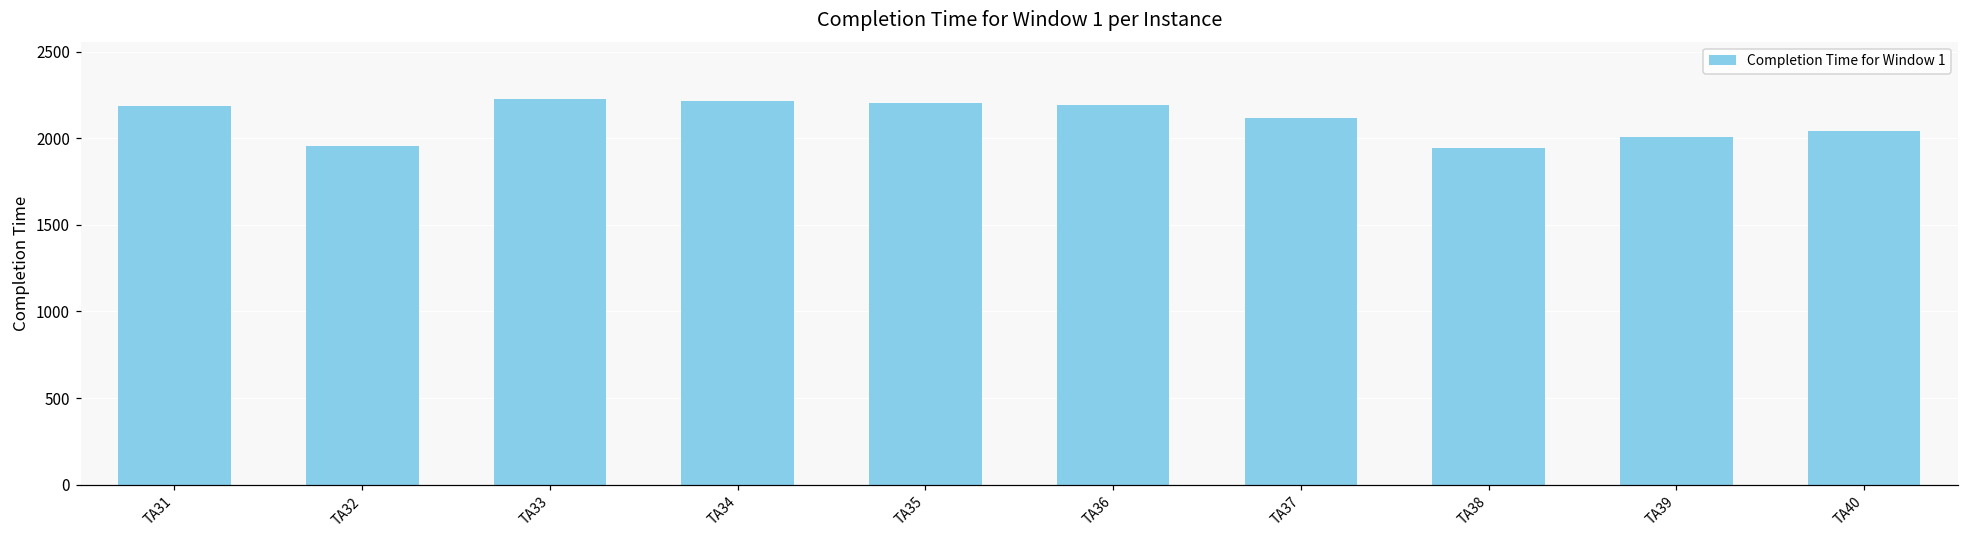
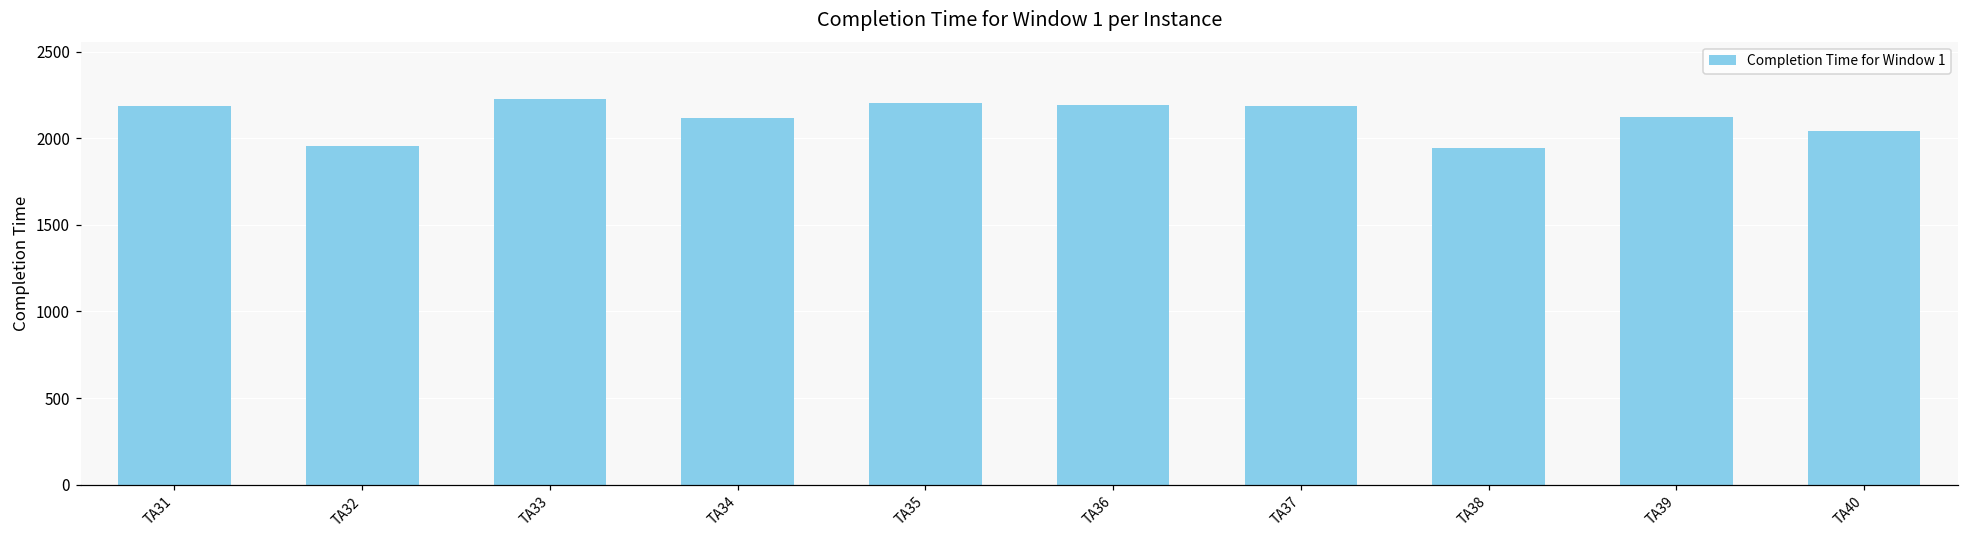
TA34: 2220 -> 2120
TA37: 2120 -> 2190
TA39: 2010 -> 2120
